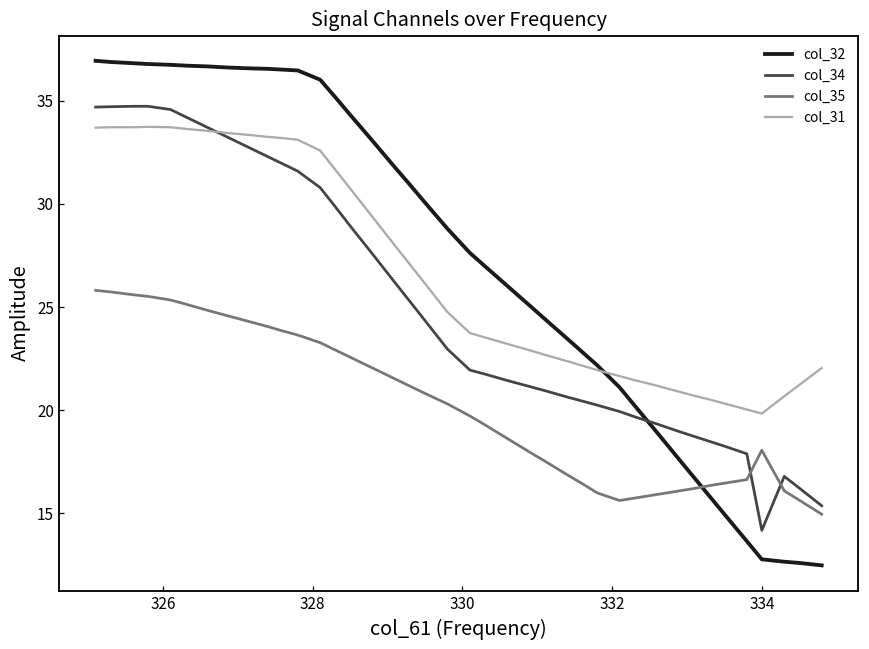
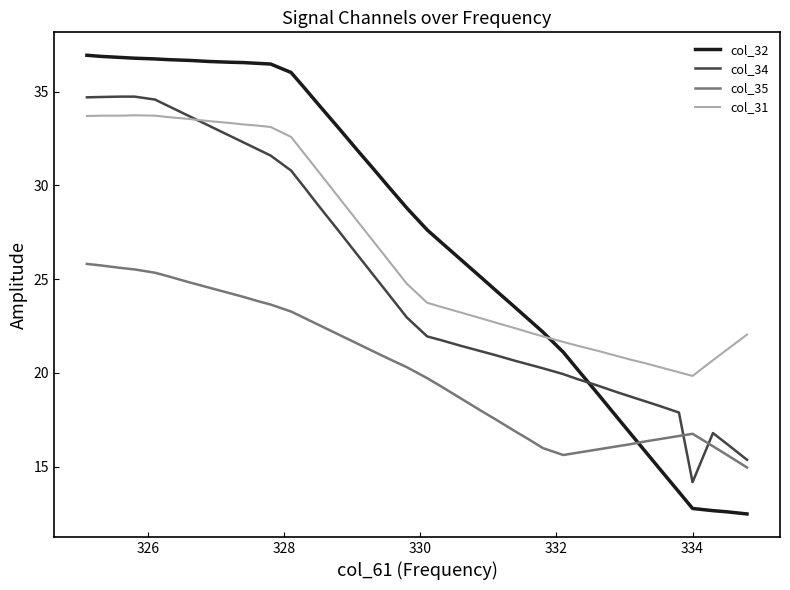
col_35, 334: 18.1 -> 16.8
